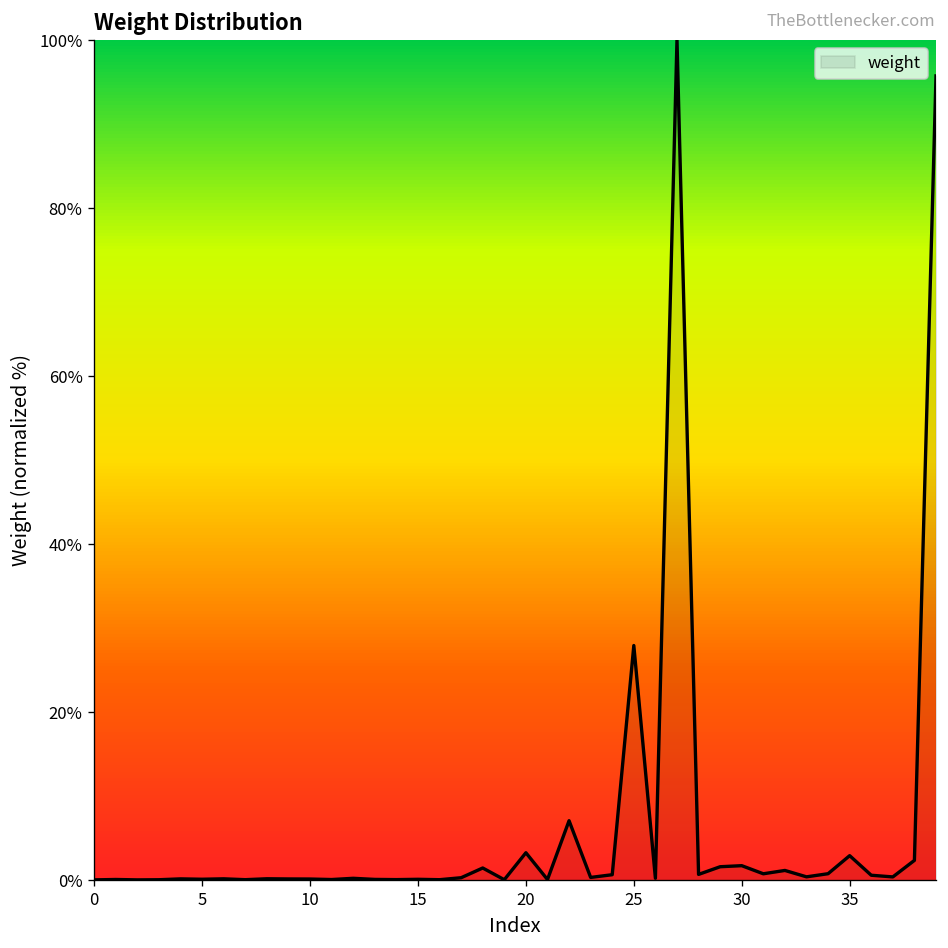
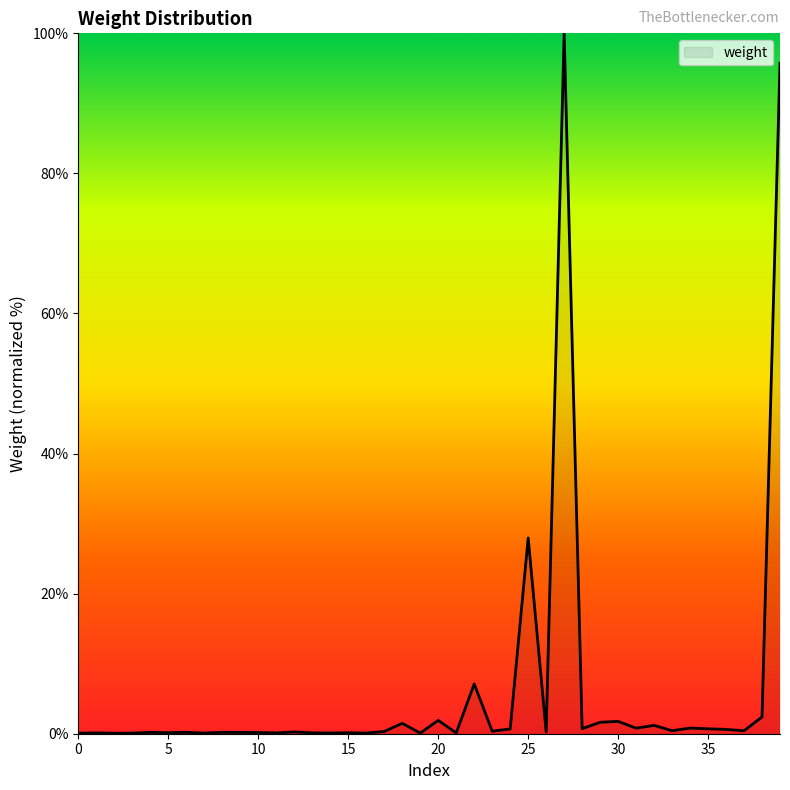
20: 3% -> 2%
35: 3% -> 1%
